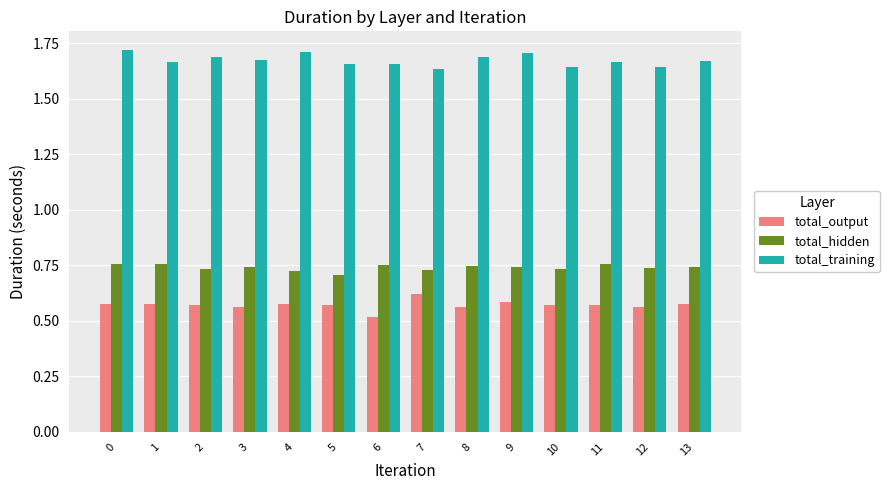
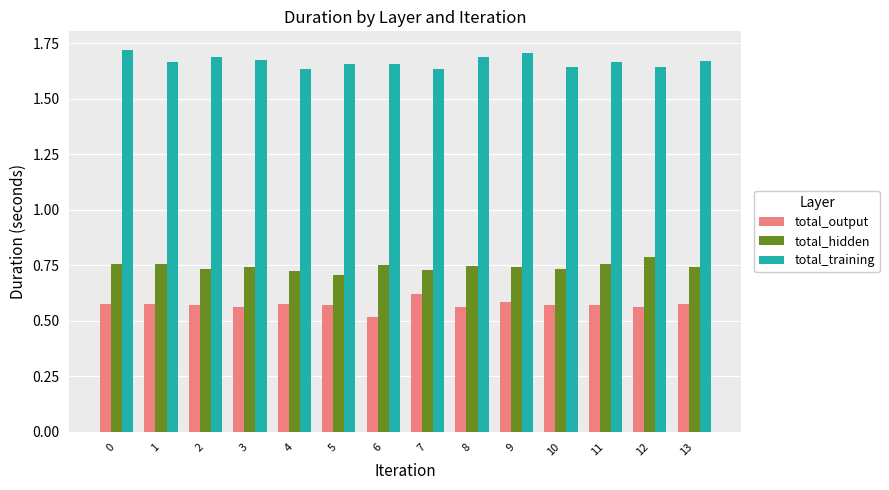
total_training, 4: 1.71 -> 1.63
total_hidden, 12: 0.74 -> 0.79
